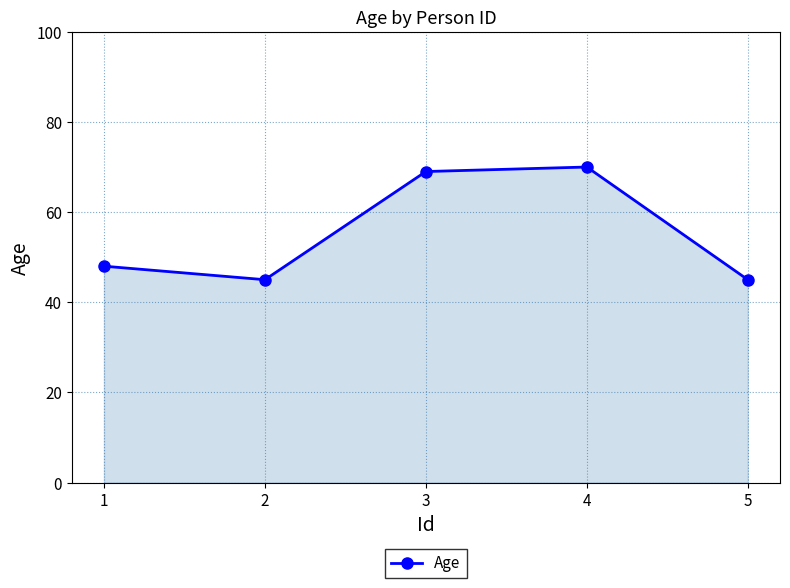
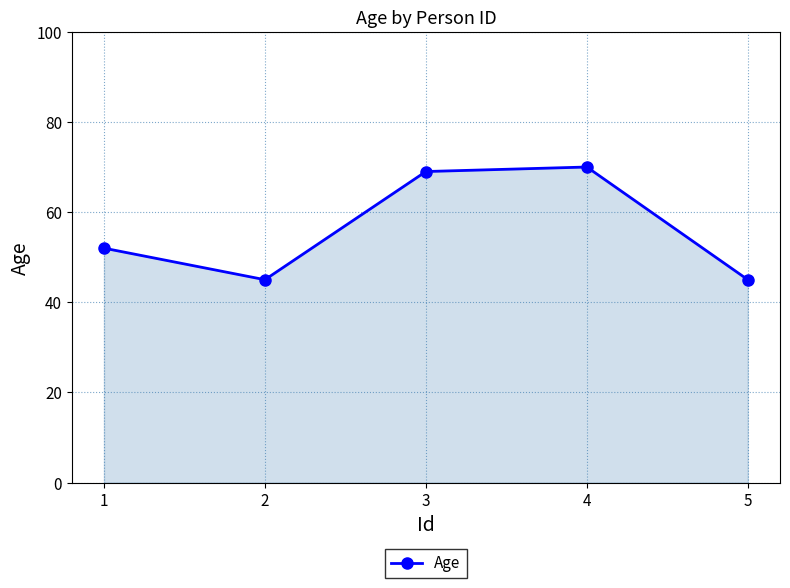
1: 48 -> 52
